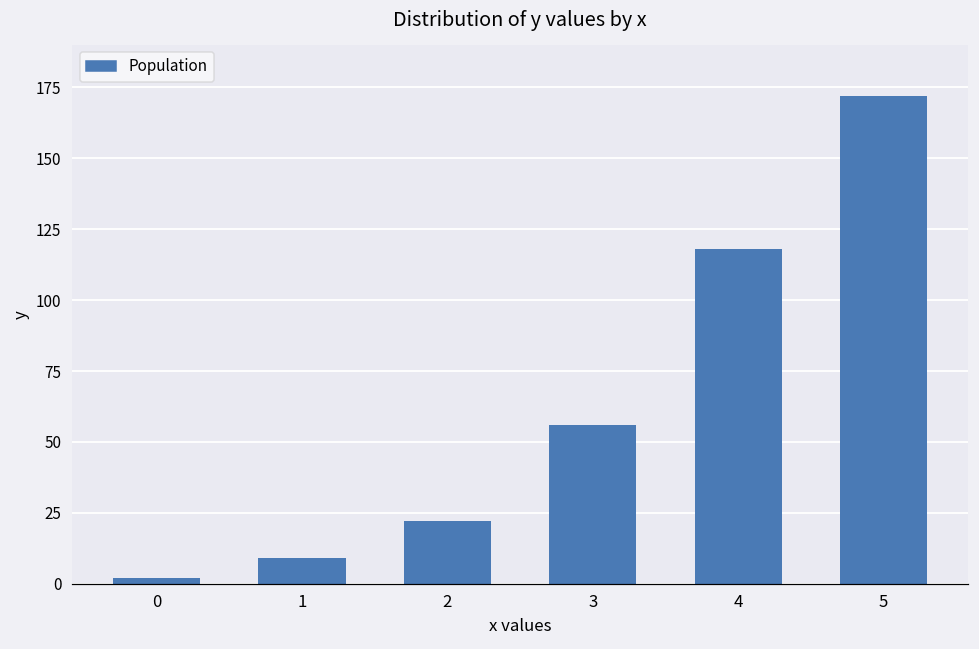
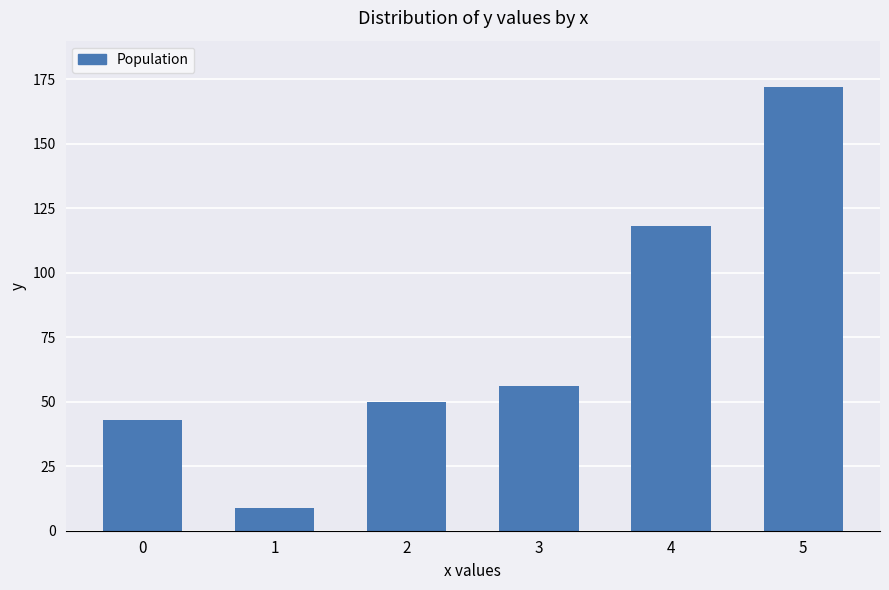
0: 2 -> 43
2: 22 -> 50
